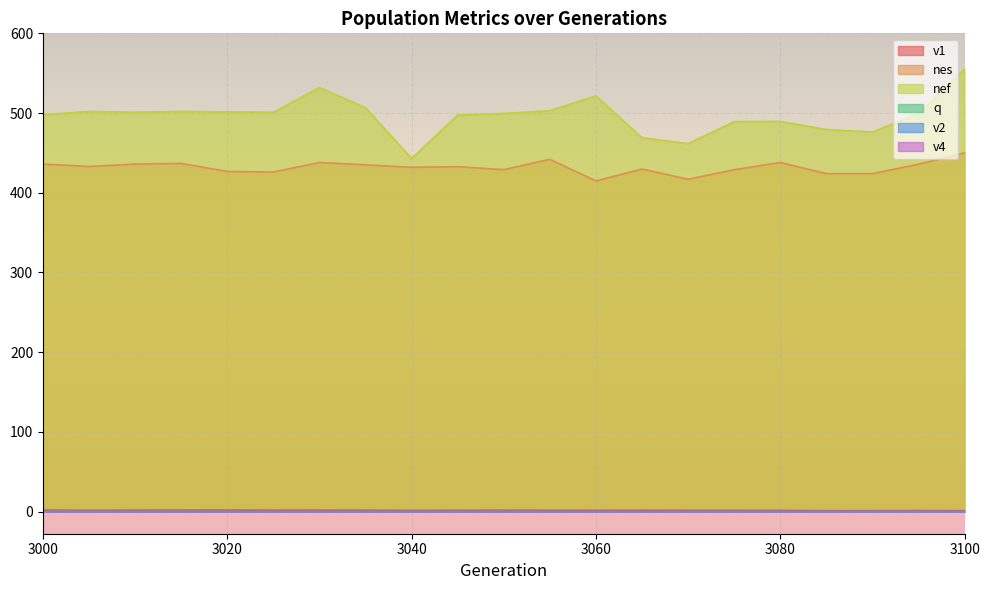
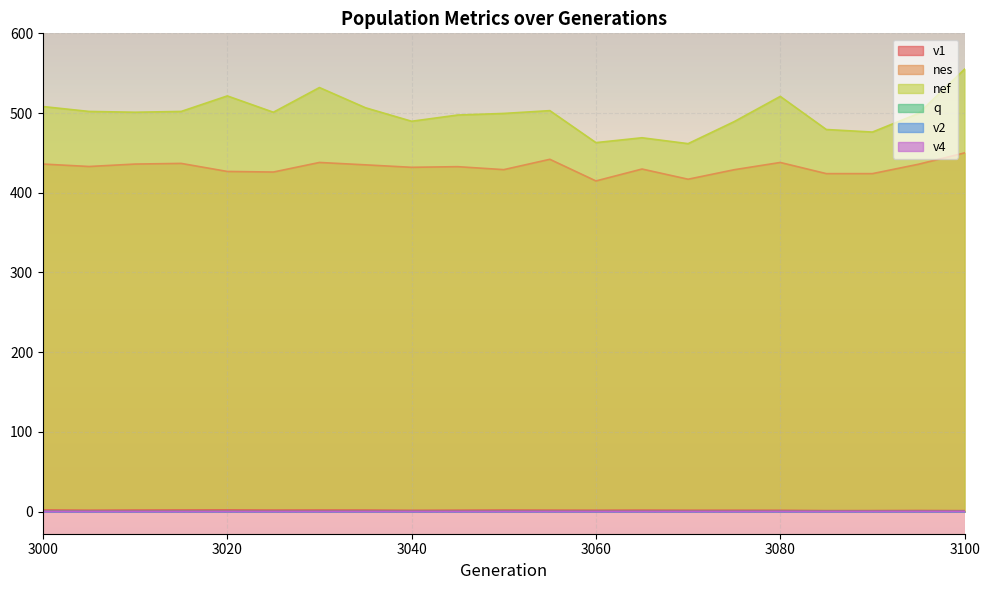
nef, 3000: 500 -> 510
nef, 3020: 500 -> 520
nef, 3040: 440 -> 490
nef, 3060: 520 -> 460
nef, 3080: 490 -> 520
